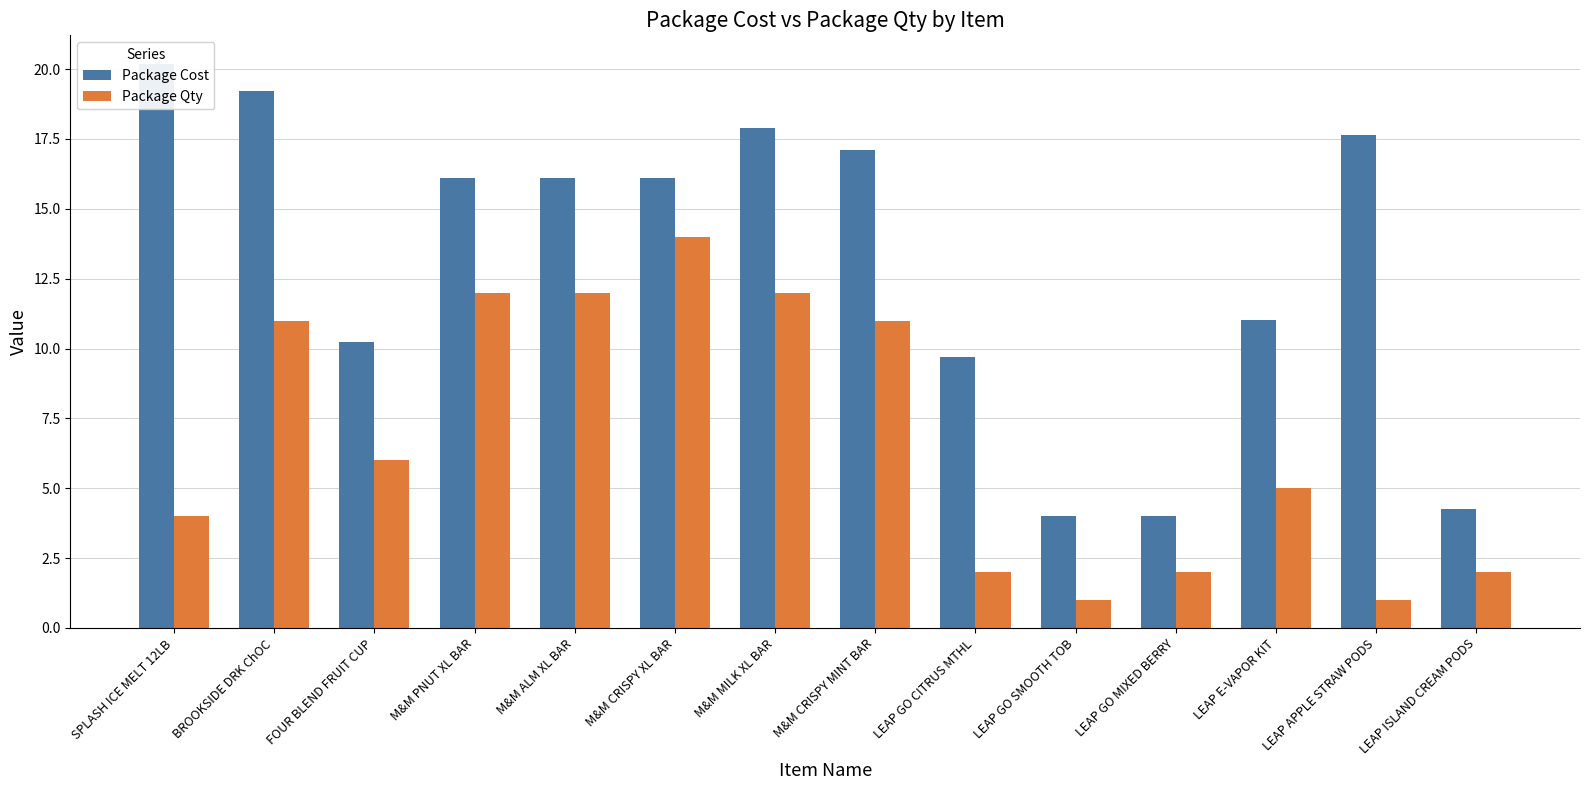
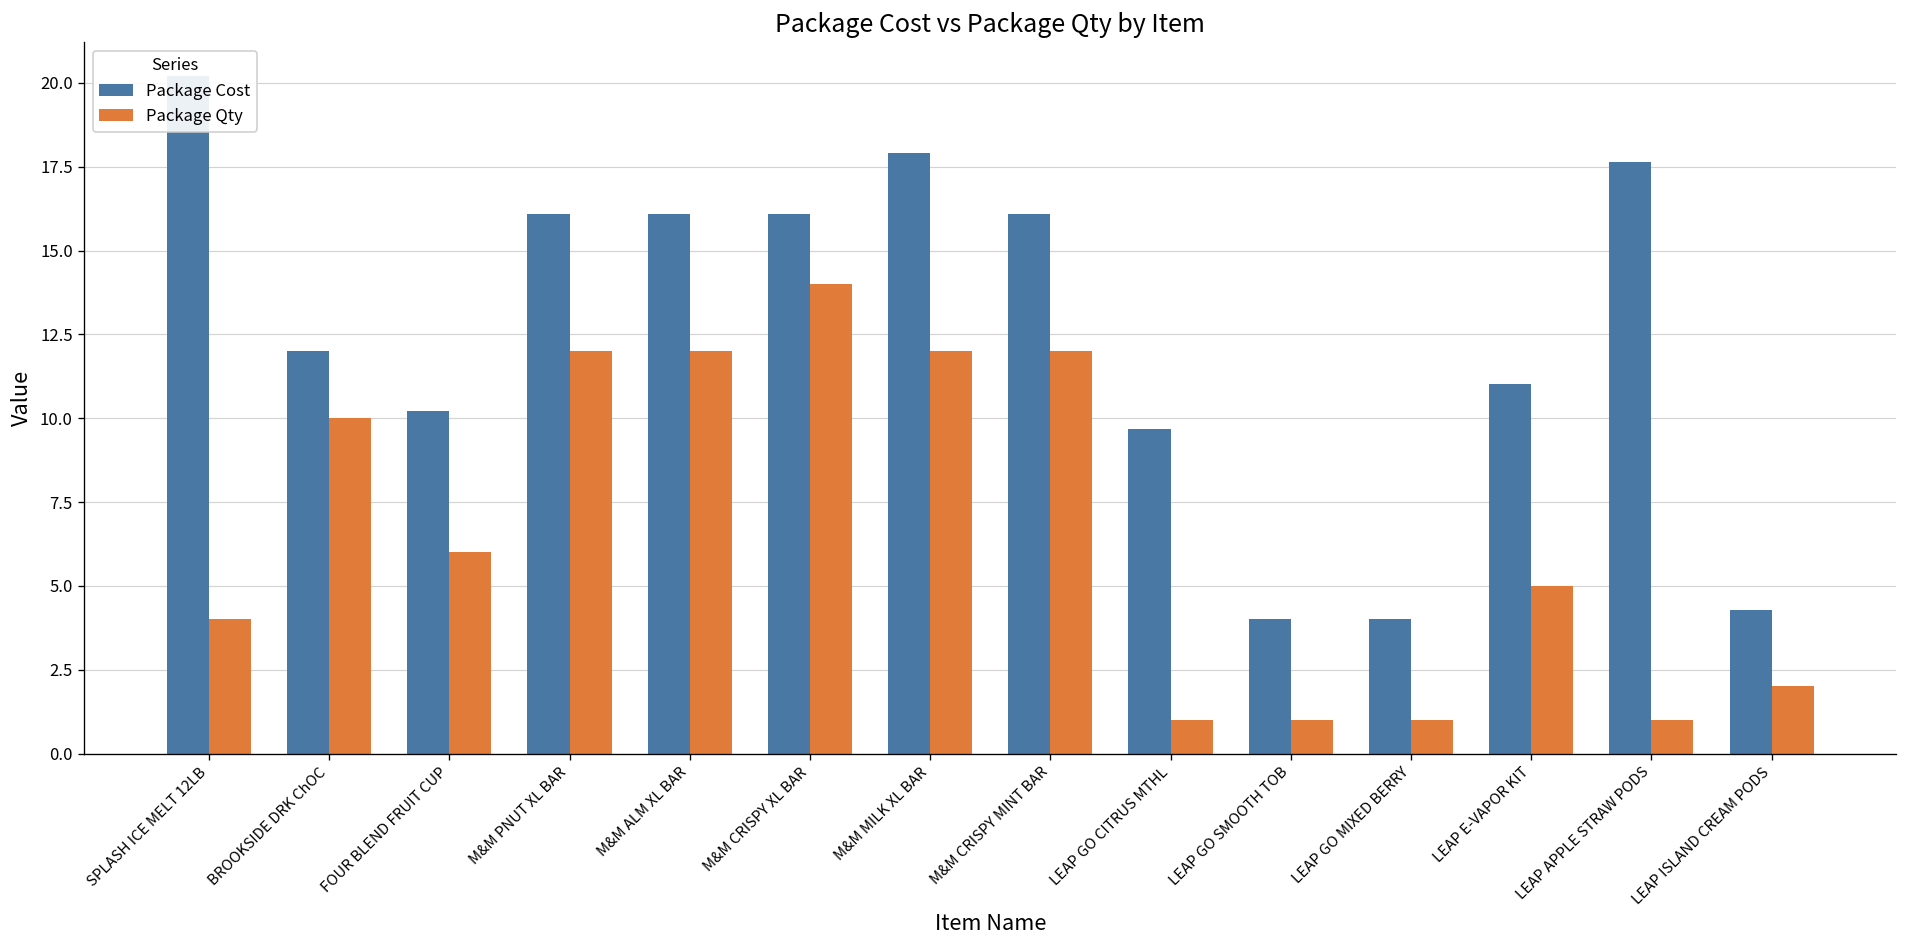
Package Cost, BROOKSIDE DRK ChOC: 19.2 -> 12.0
Package Qty, BROOKSIDE DRK ChOC: 11 -> 10
Package Cost, M&M CRISPY MINT BAR: 17.1 -> 16.1
Package Qty, M&M CRISPY MINT BAR: 11 -> 12
Package Qty, LEAP GO CITRUS MTHL: 2 -> 1
Package Qty, LEAP GO MIXED BERRY: 2 -> 1
